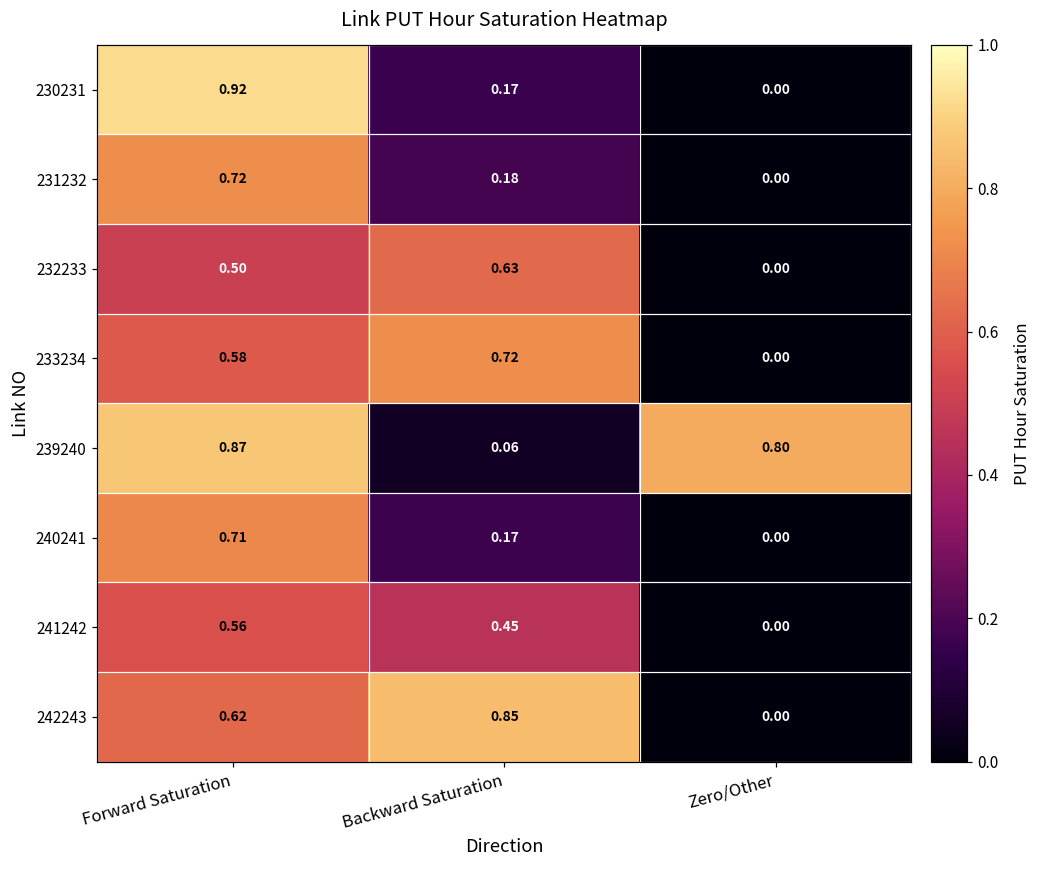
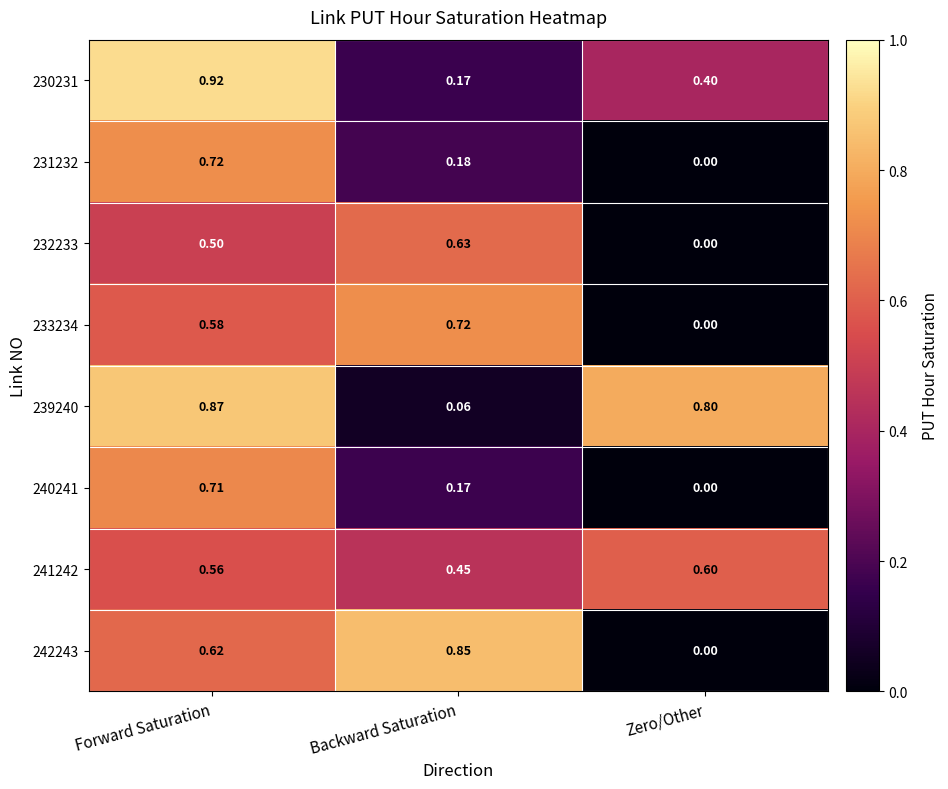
230231, Zero/Other: 0.00 -> 0.40
241242, Zero/Other: 0.00 -> 0.60
